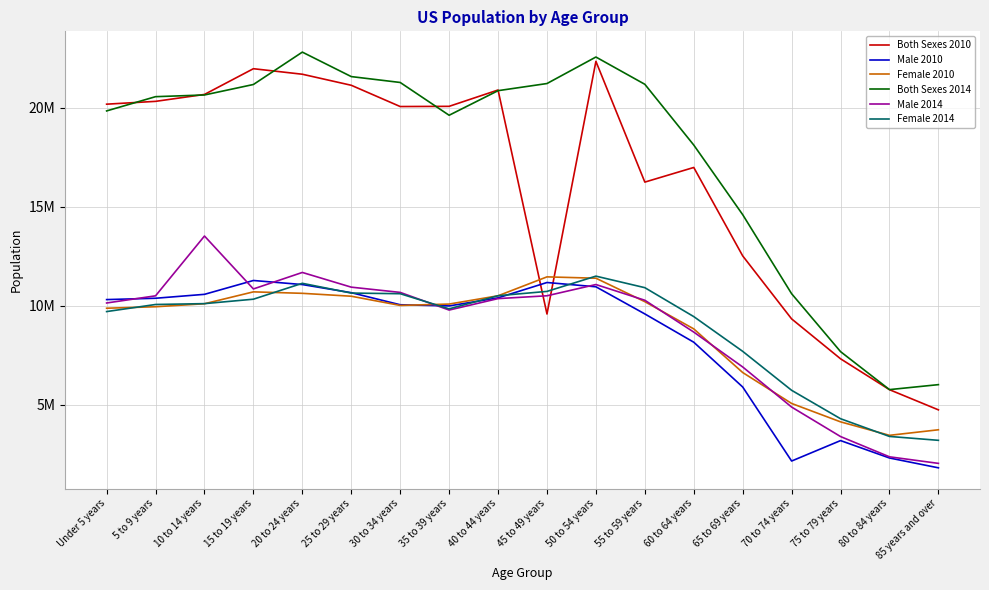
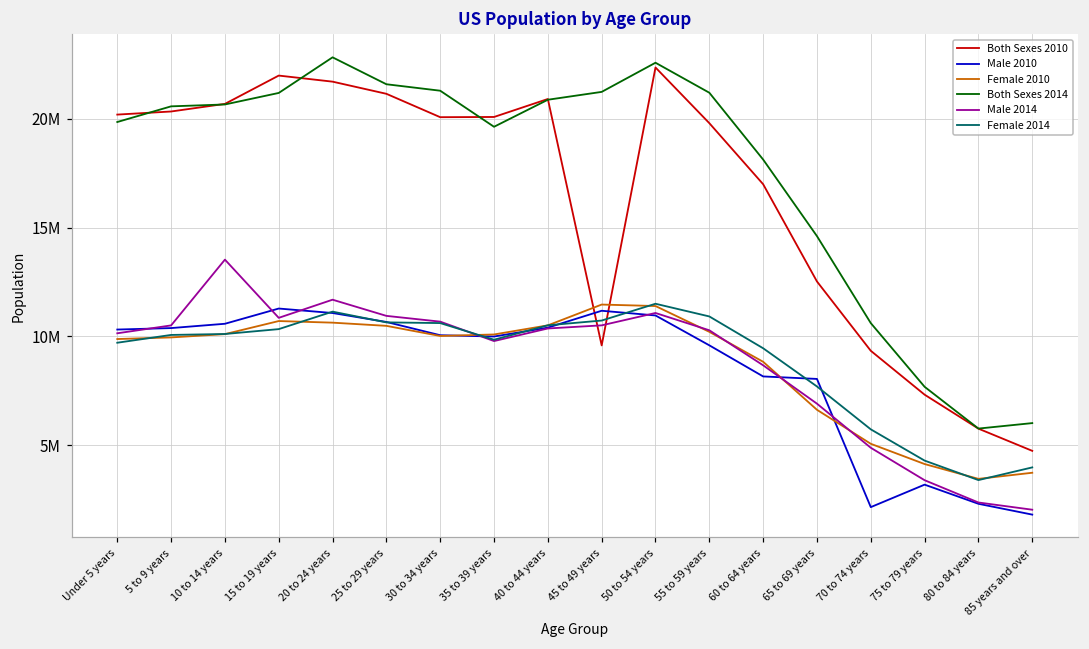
Both Sexes 2010, 55 to 59 years: 16300000 -> 19800000
Male 2010, 65 to 69 years: 5900000 -> 8000000
Female 2014, 85 years and over: 3200000 -> 4000000
